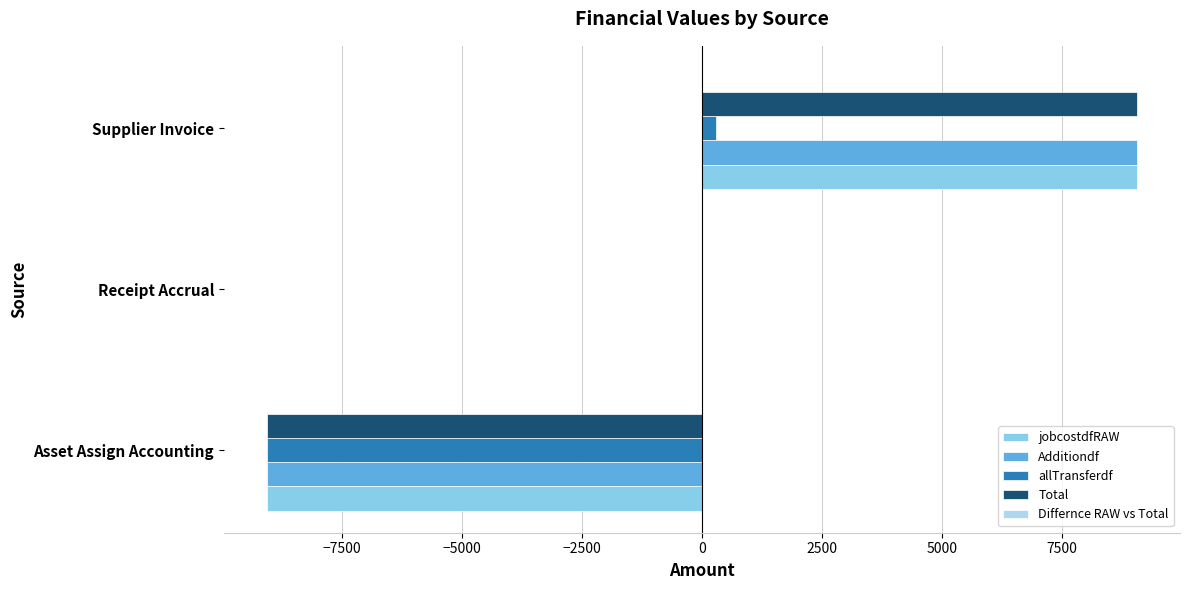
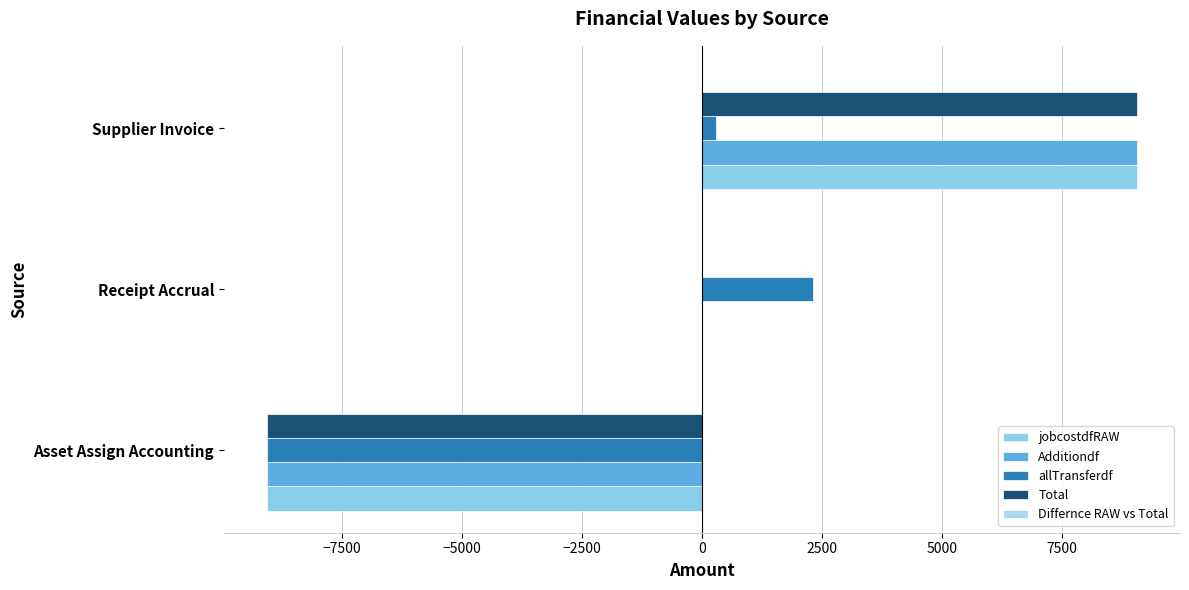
allTransferdf, Receipt Accrual: 0 -> 2300
